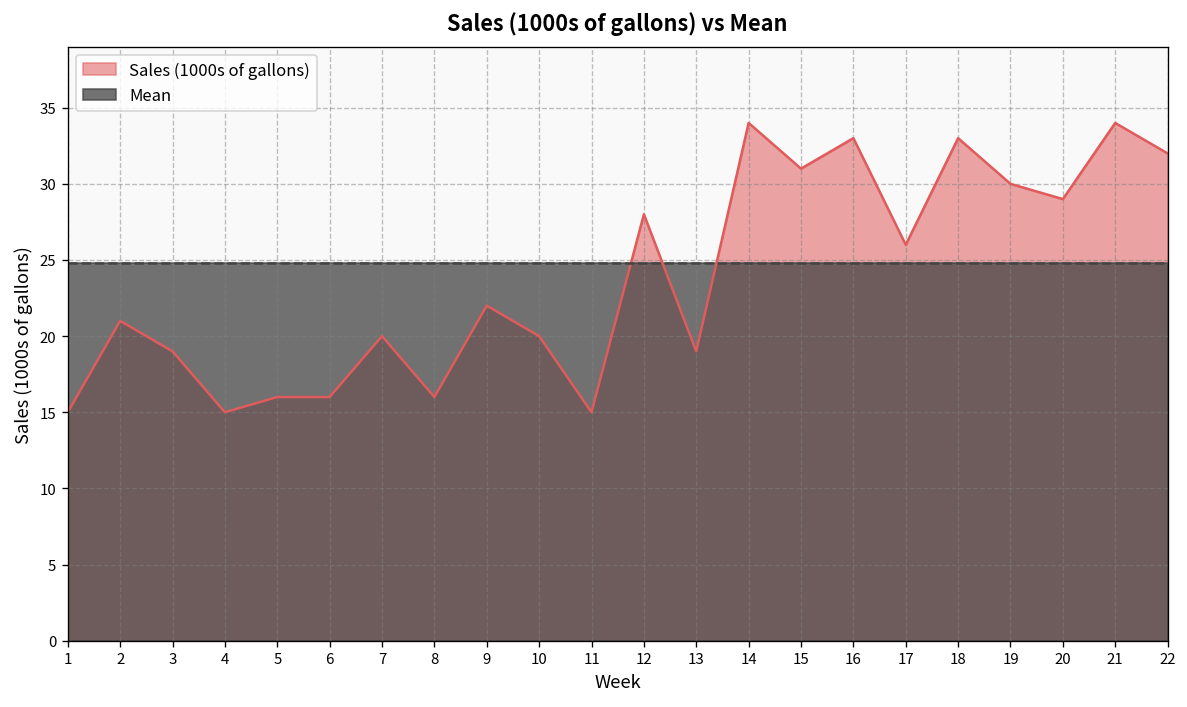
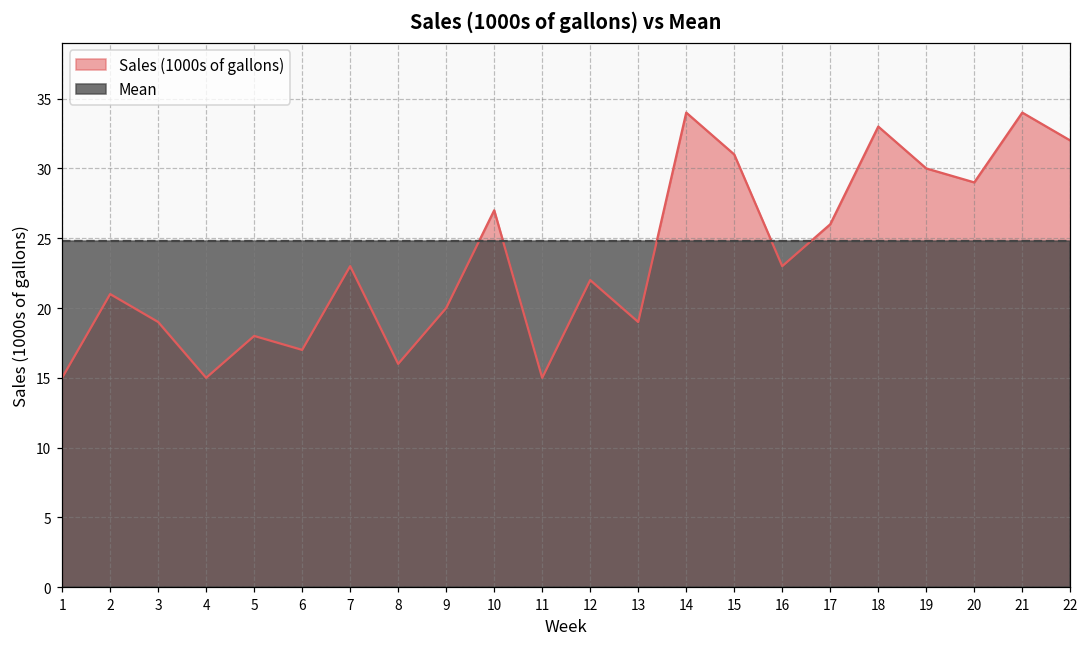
Sales (1000s of gallons), 5: 16 -> 18
Sales (1000s of gallons), 6: 16 -> 17
Sales (1000s of gallons), 7: 20 -> 23
Sales (1000s of gallons), 9: 22 -> 20
Sales (1000s of gallons), 10: 20 -> 27
Sales (1000s of gallons), 12: 28 -> 22
Sales (1000s of gallons), 16: 33 -> 23
